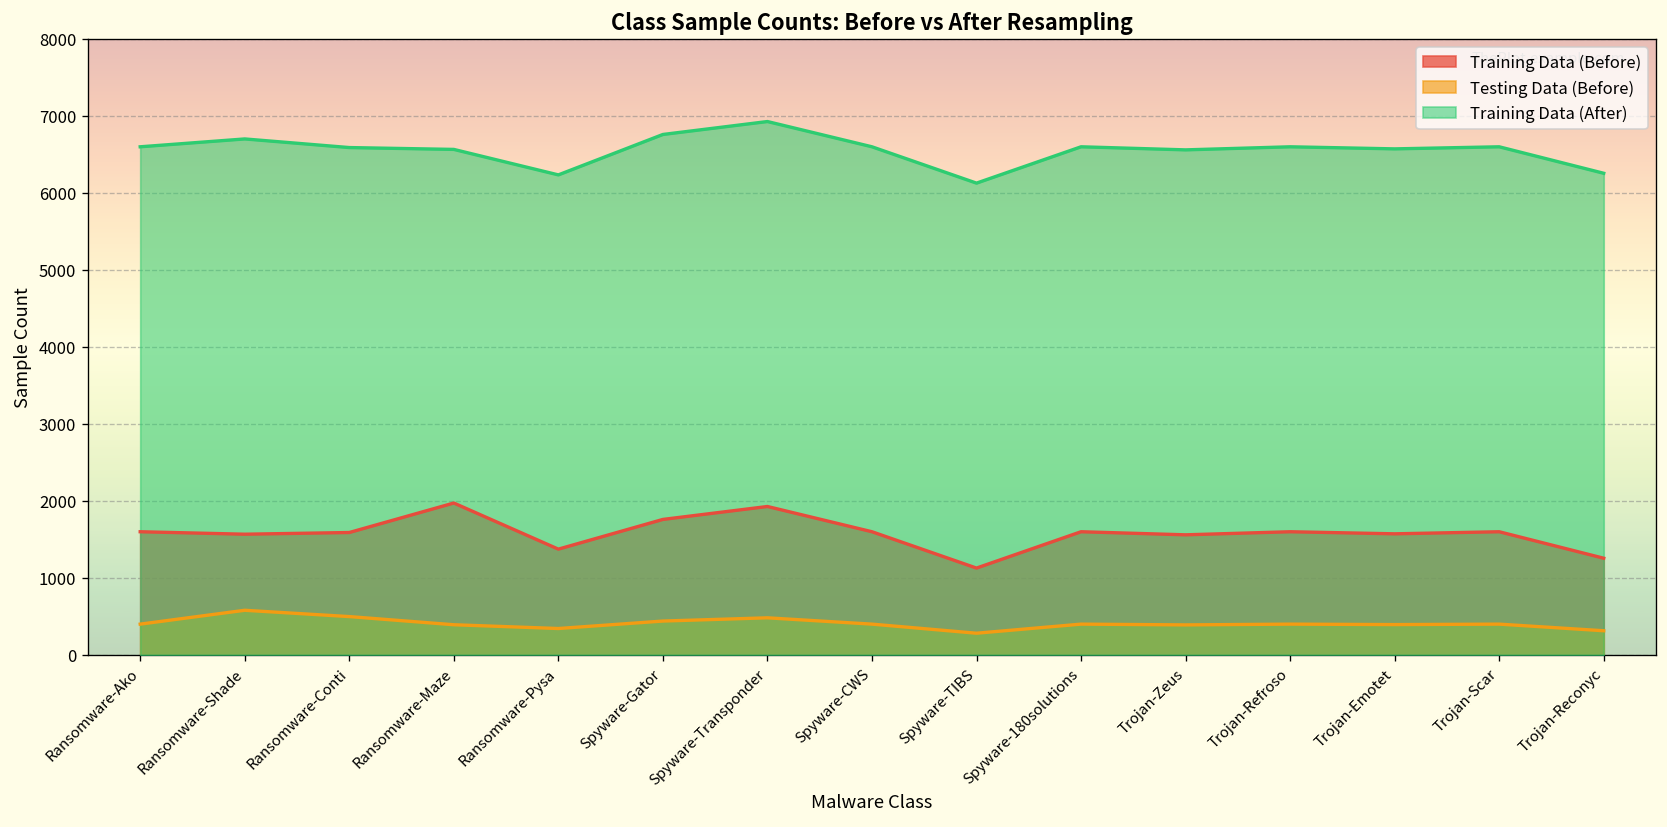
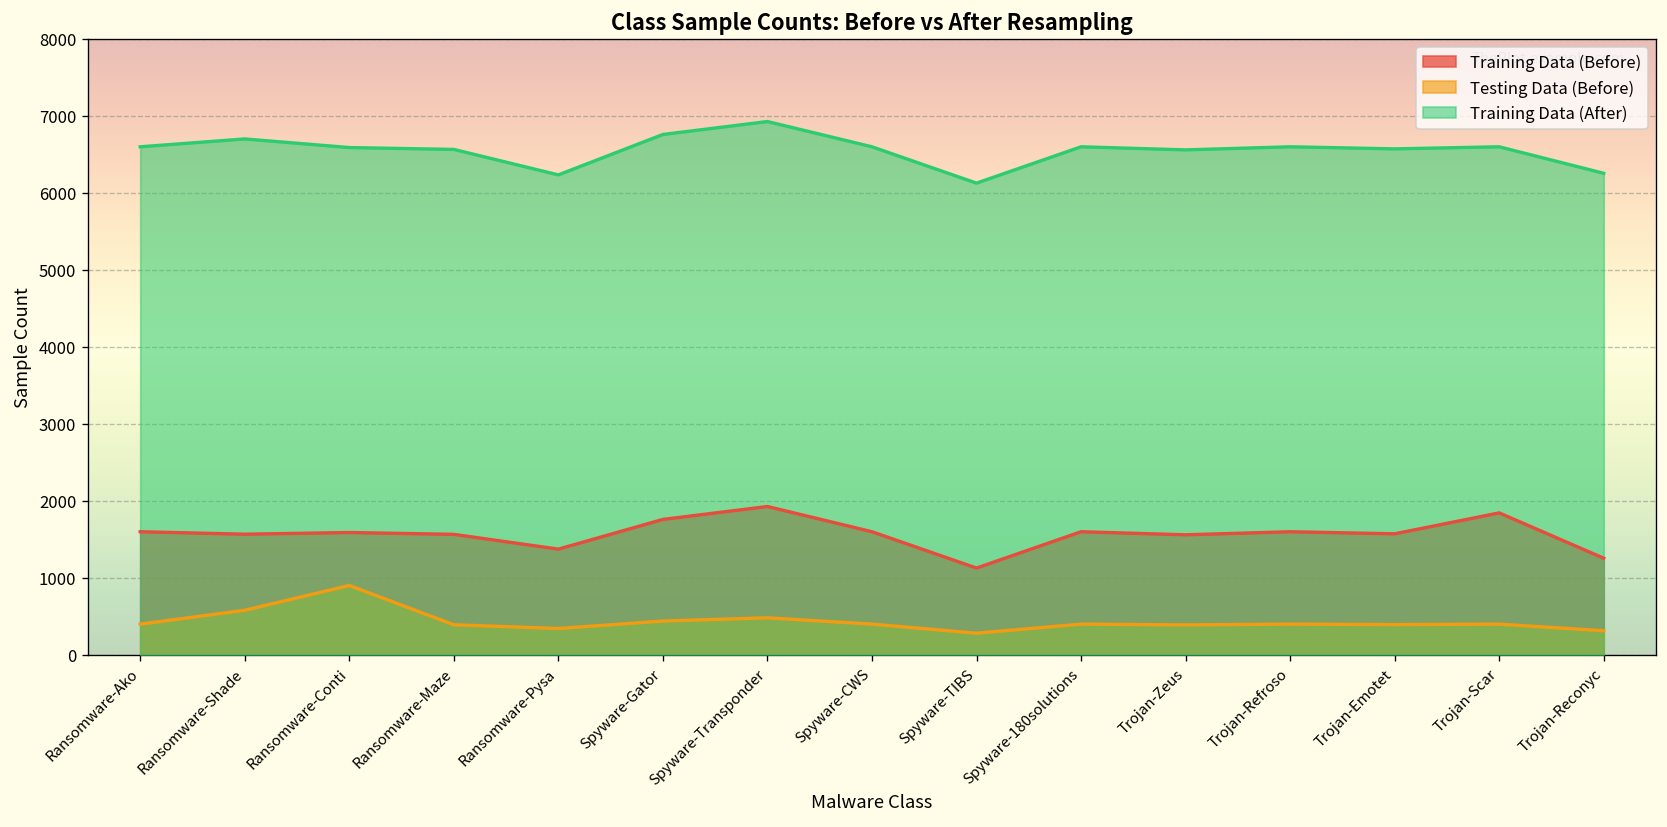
Testing Data (Before), Ransomware-Conti: 500 -> 900
Training Data (Before), Ransomware-Maze: 2000 -> 1600
Training Data (Before), Trojan-Scar: 1600 -> 1800
